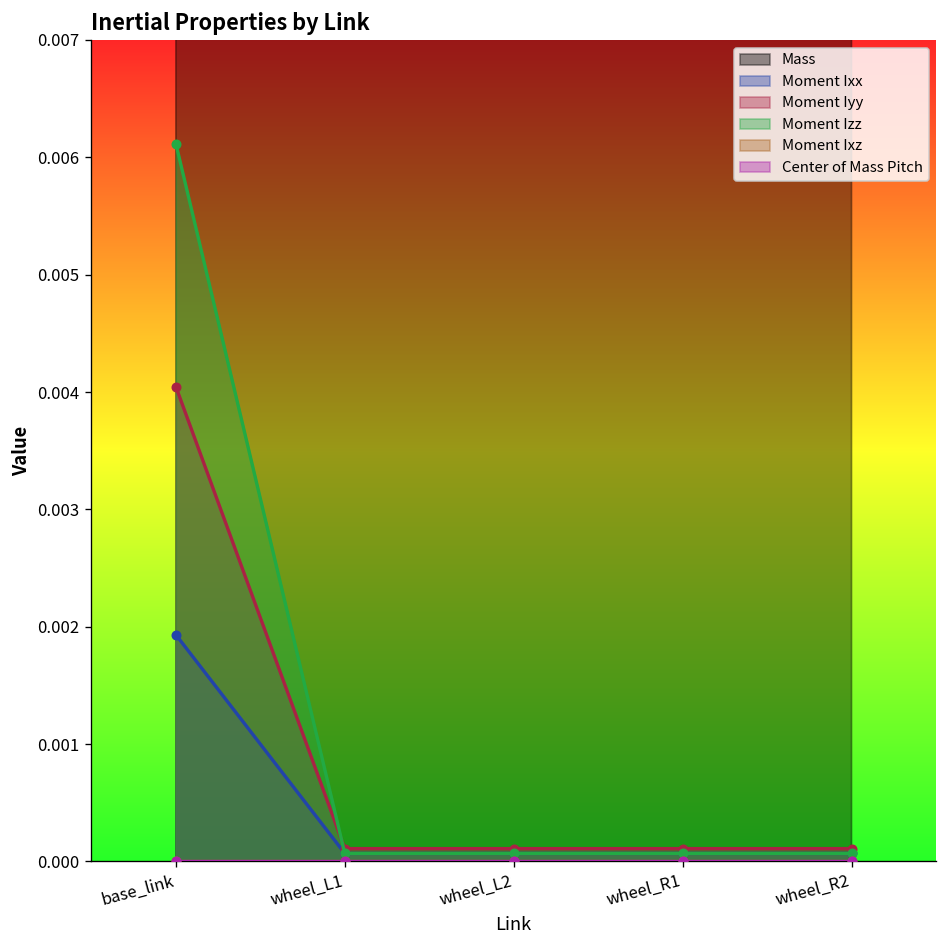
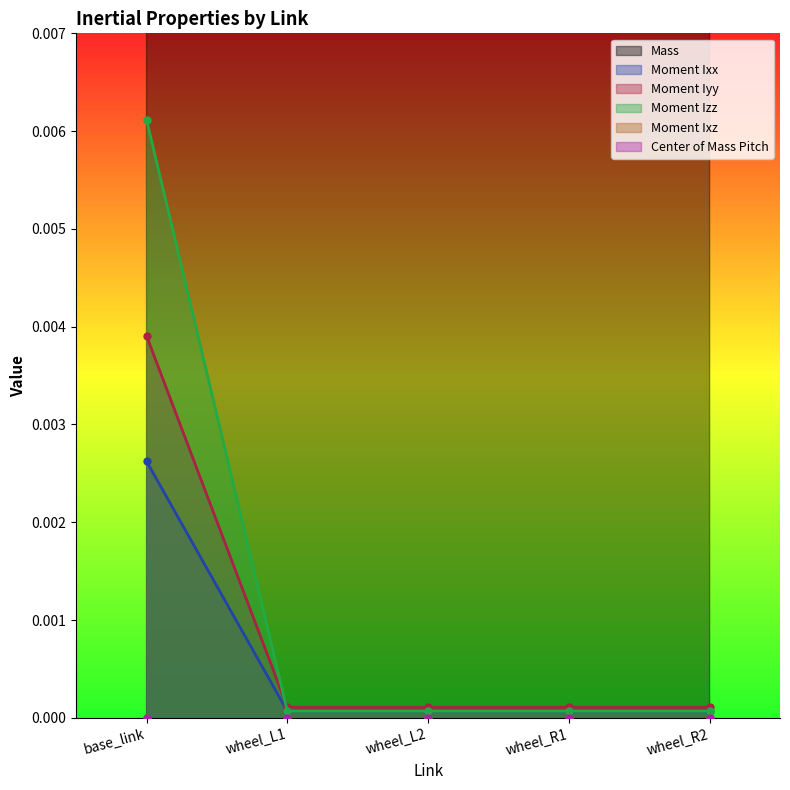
Moment Ixx, base_link: 0.0019 -> 0.0026
Moment Iyy, base_link: 0.0040 -> 0.0039
